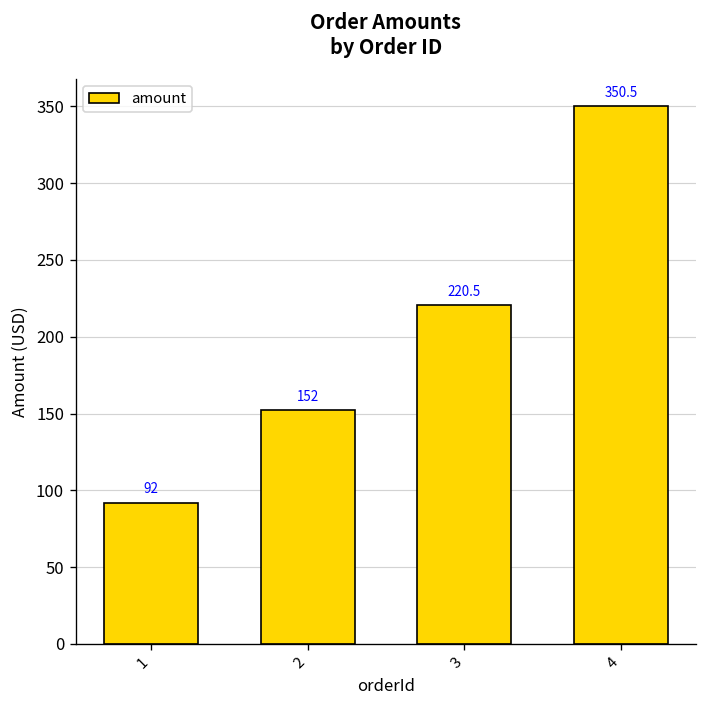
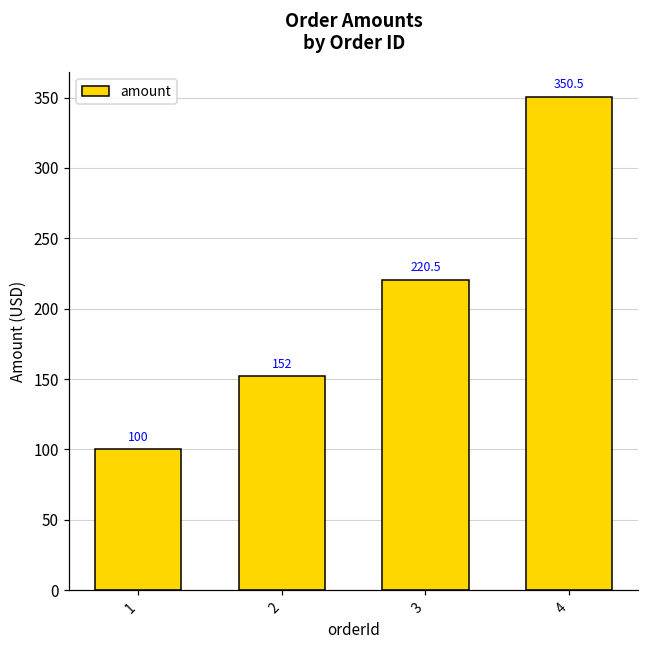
1: 92 -> 100
